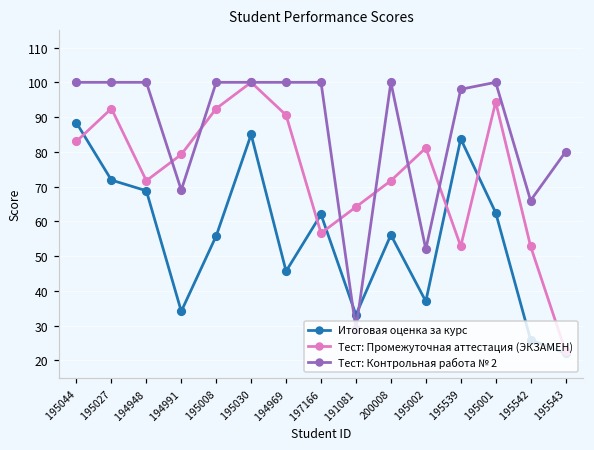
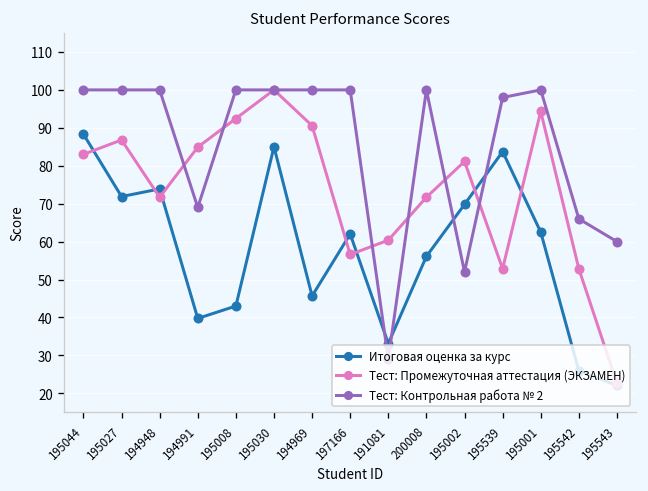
Тест: Промежуточная аттестация (ЭКЗАМЕН), 195027: 92 -> 87
Итоговая оценка за курс, 194948: 69 -> 74
Итоговая оценка за курс, 194991: 34 -> 40
Тест: Промежуточная аттестация (ЭКЗАМЕН), 194991: 79 -> 85
Итоговая оценка за курс, 195008: 56 -> 43
Тест: Промежуточная аттестация (ЭКЗАМЕН), 191081: 64 -> 60
Итоговая оценка за курс, 195002: 37 -> 70
Тест: Контрольная работа № 2, 195543: 80 -> 60
